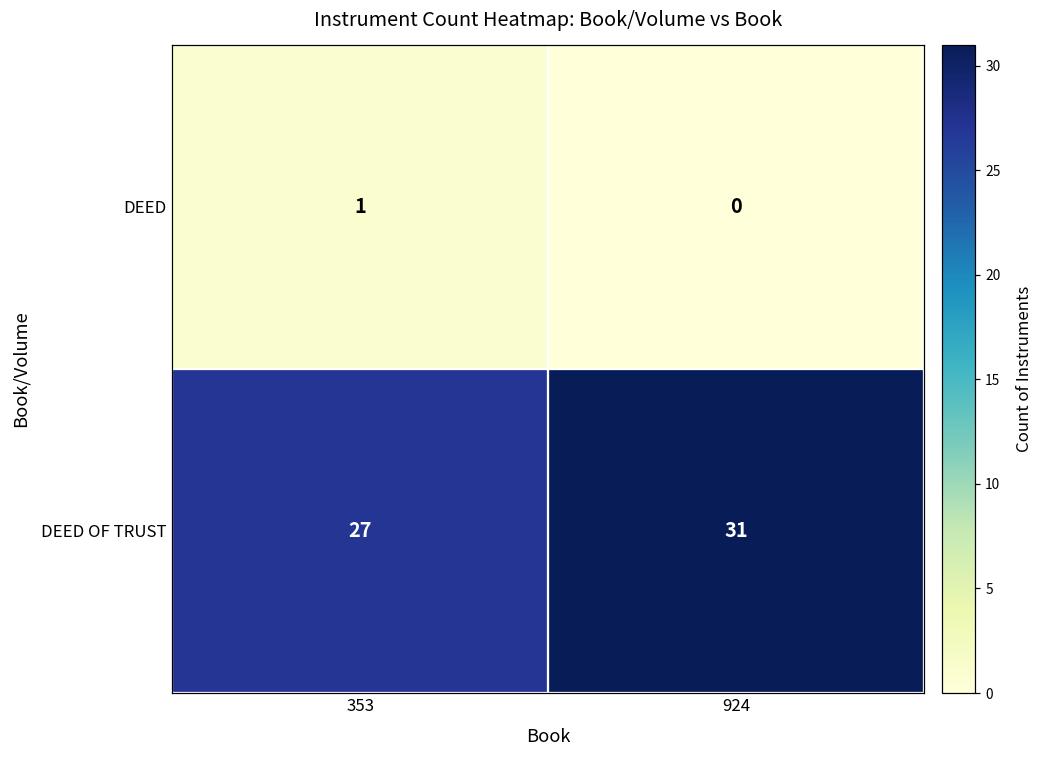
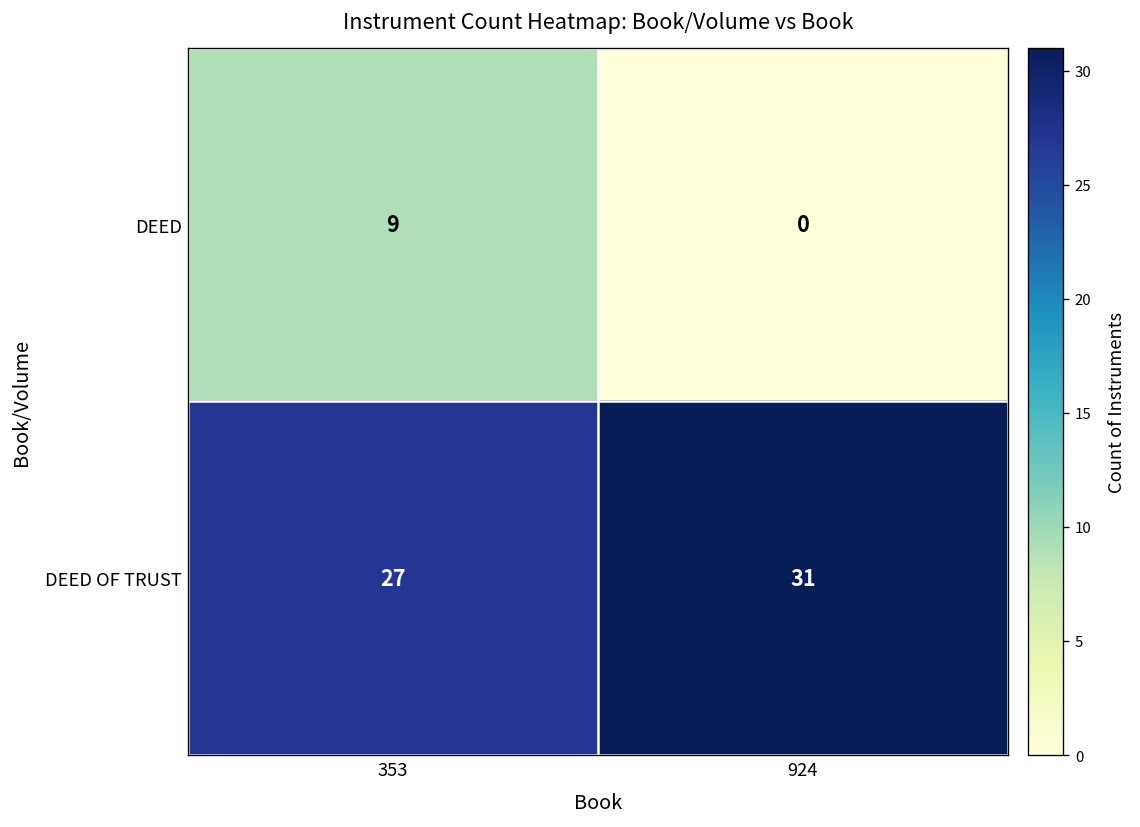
DEED, 353: 1 -> 9
